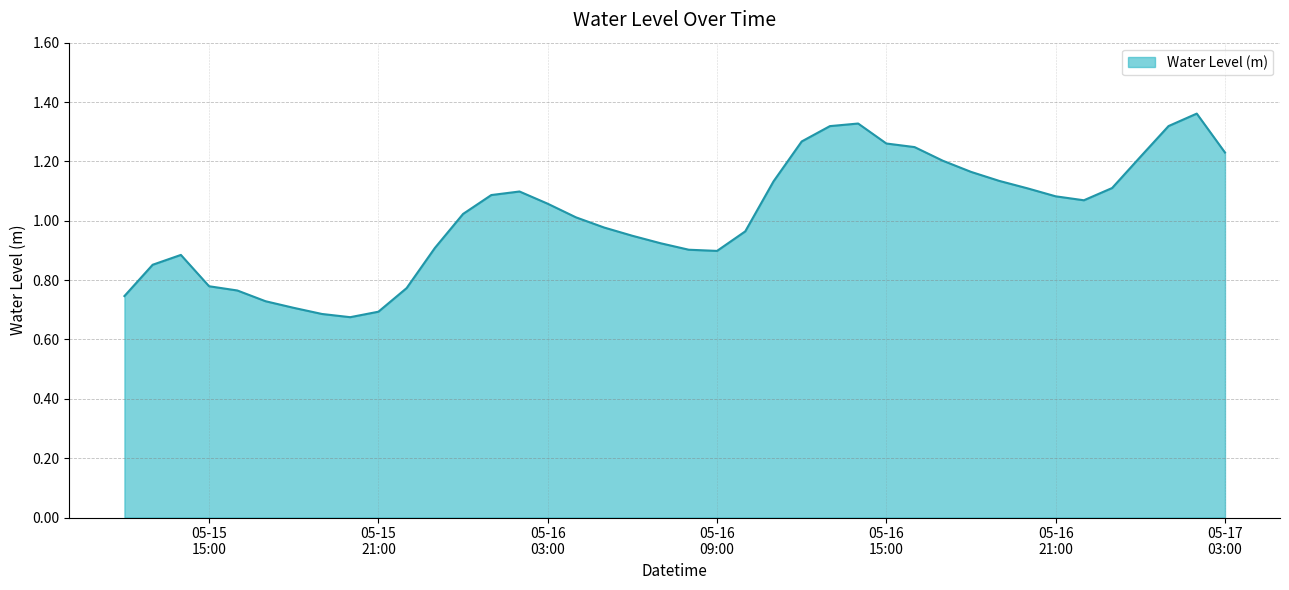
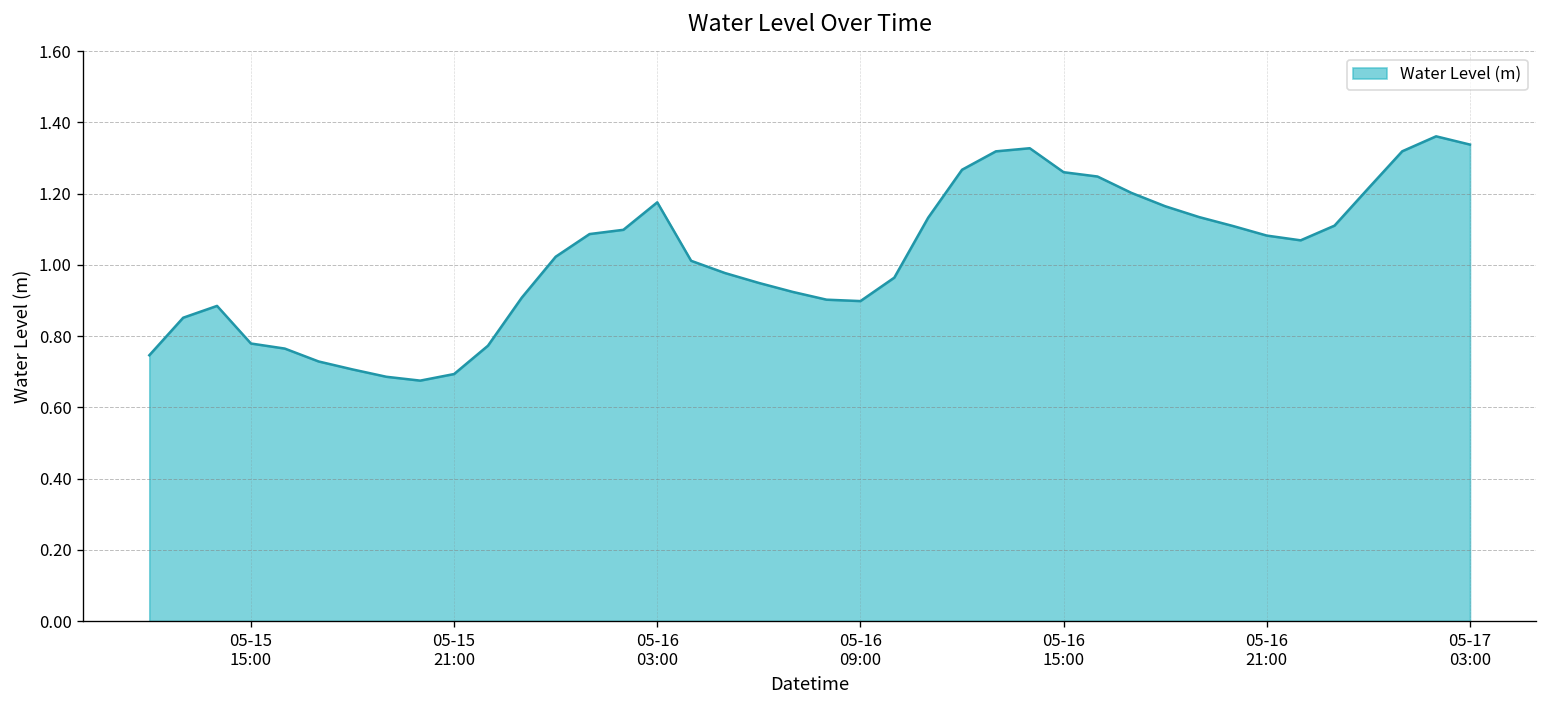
05-16 03:00: 1.06 -> 1.18
05-17 03:00: 1.23 -> 1.34
